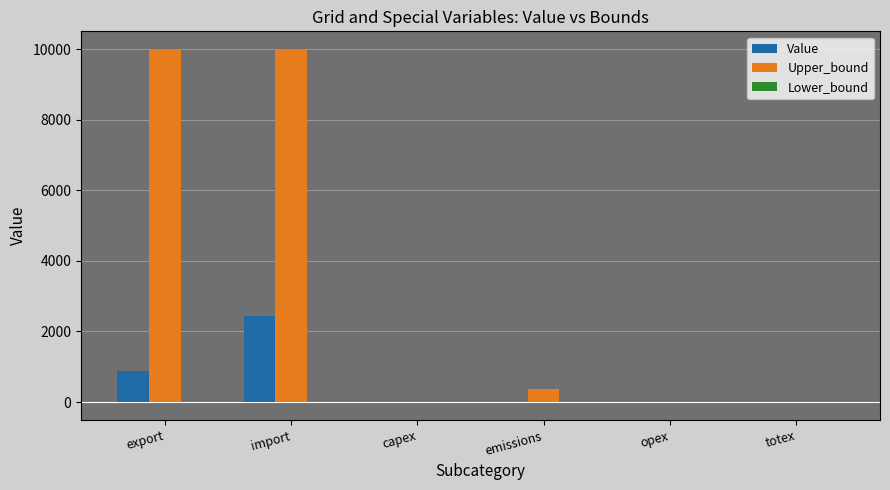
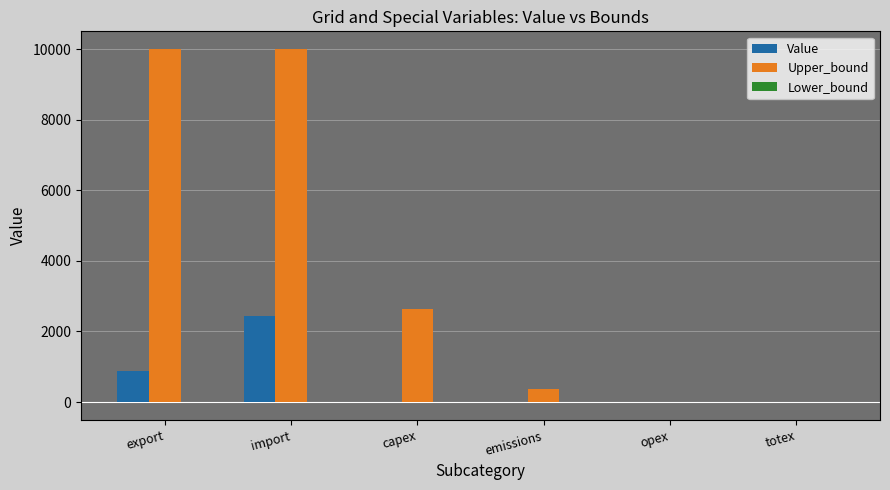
Upper_bound, capex: 0 -> 2600
